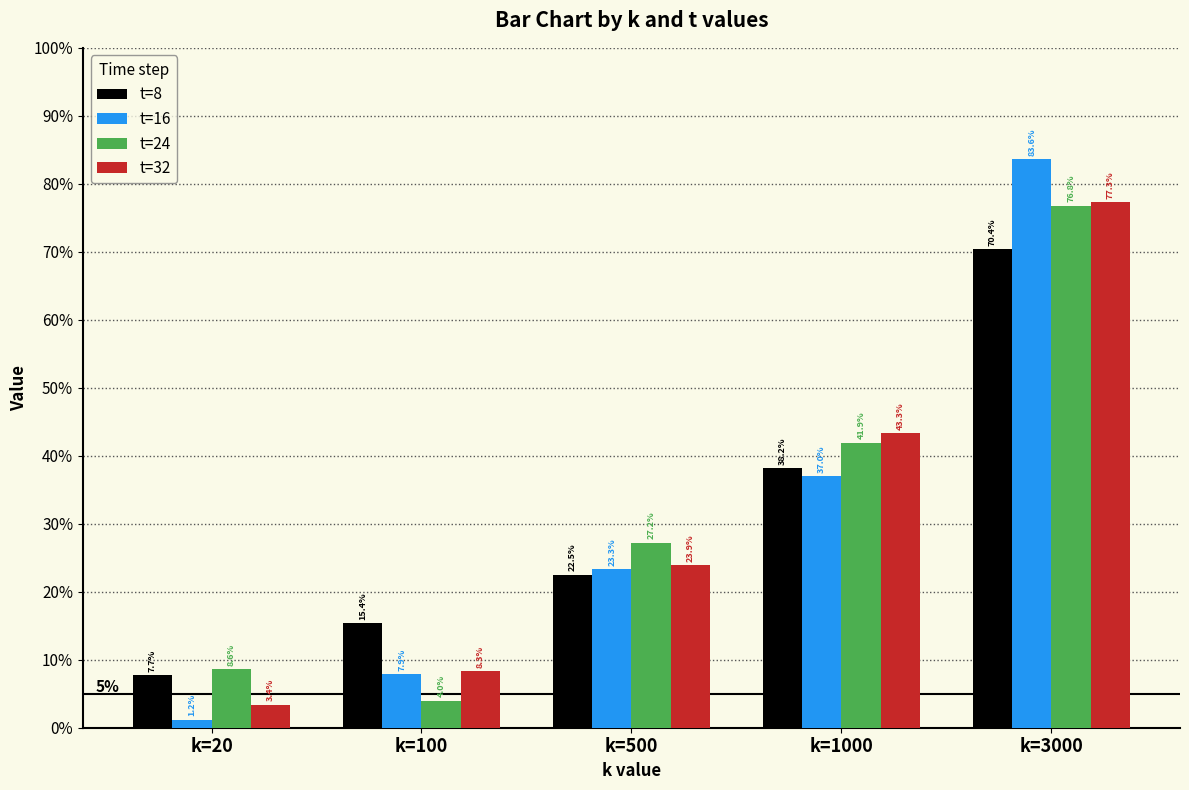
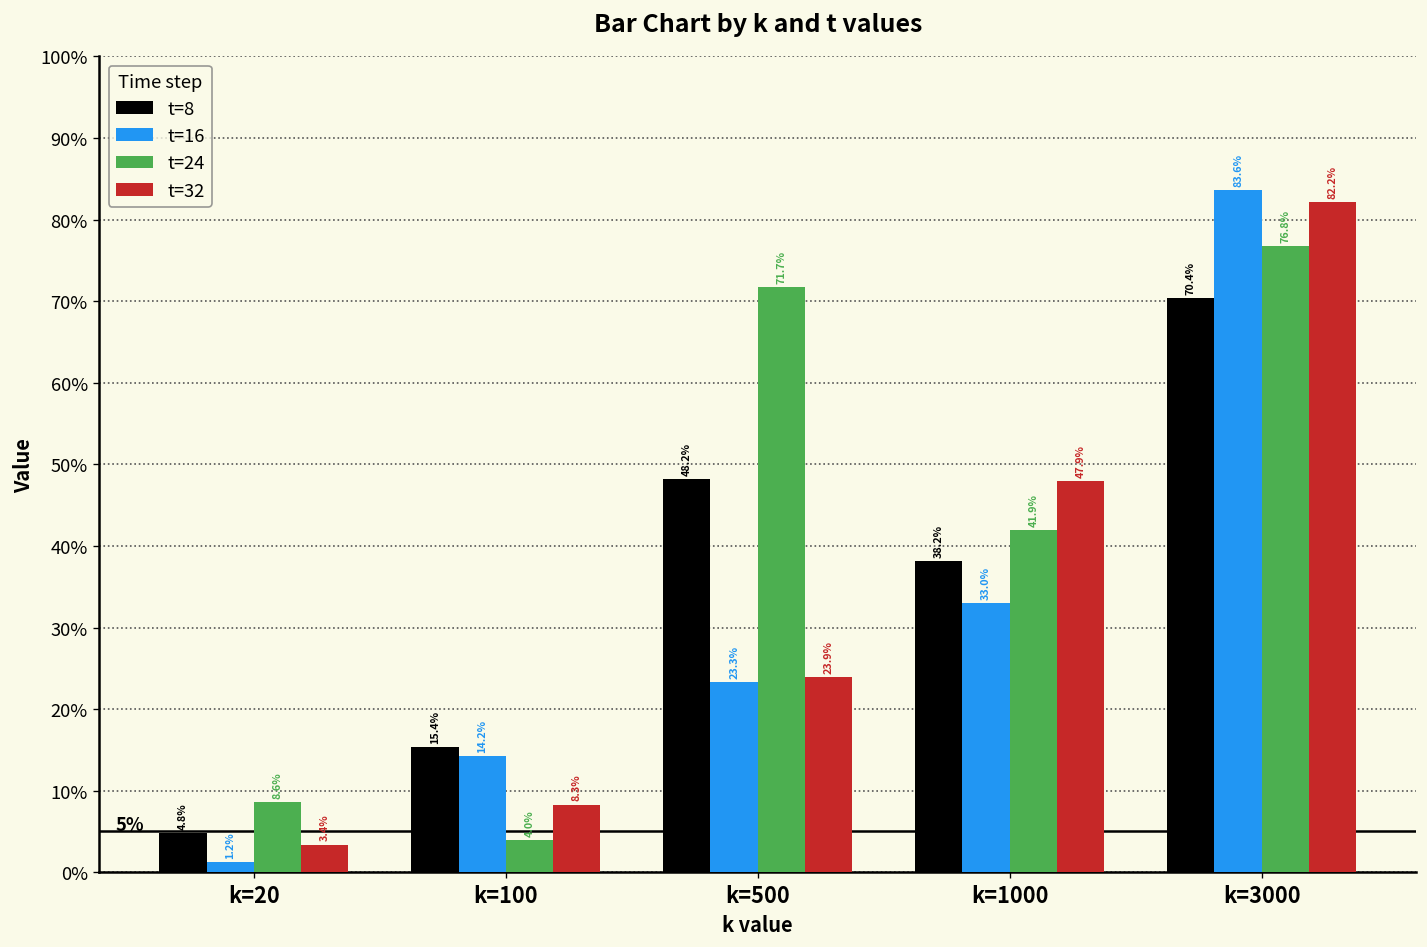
t=8, k=20: 7.7% -> 4.8%
t=16, k=100: 7.9% -> 14.2%
t=8, k=500: 22.5% -> 48.2%
t=24, k=500: 27.2% -> 71.7%
t=16, k=1000: 37.0% -> 33.0%
t=32, k=1000: 43.3% -> 47.9%
t=32, k=3000: 77.3% -> 82.2%
